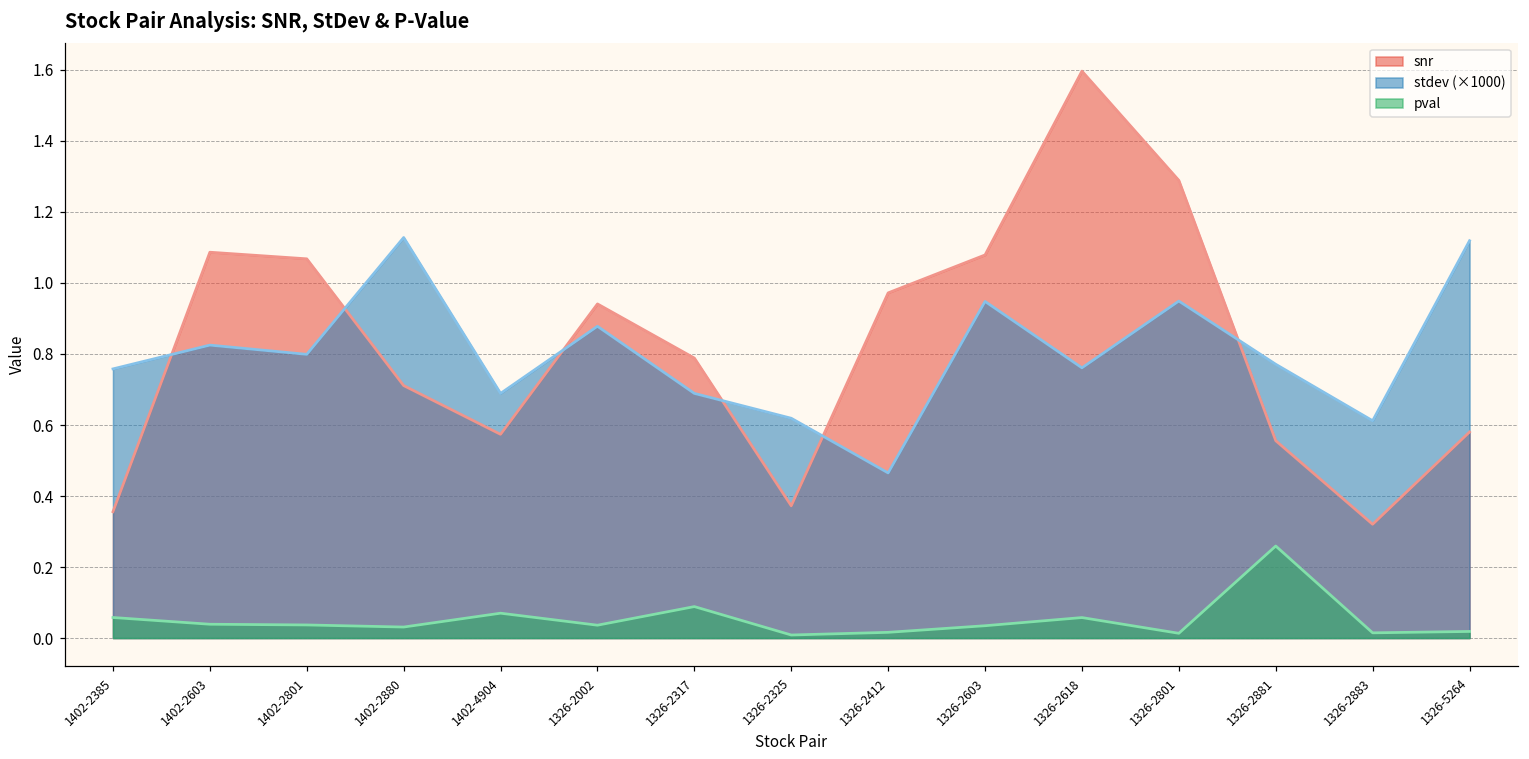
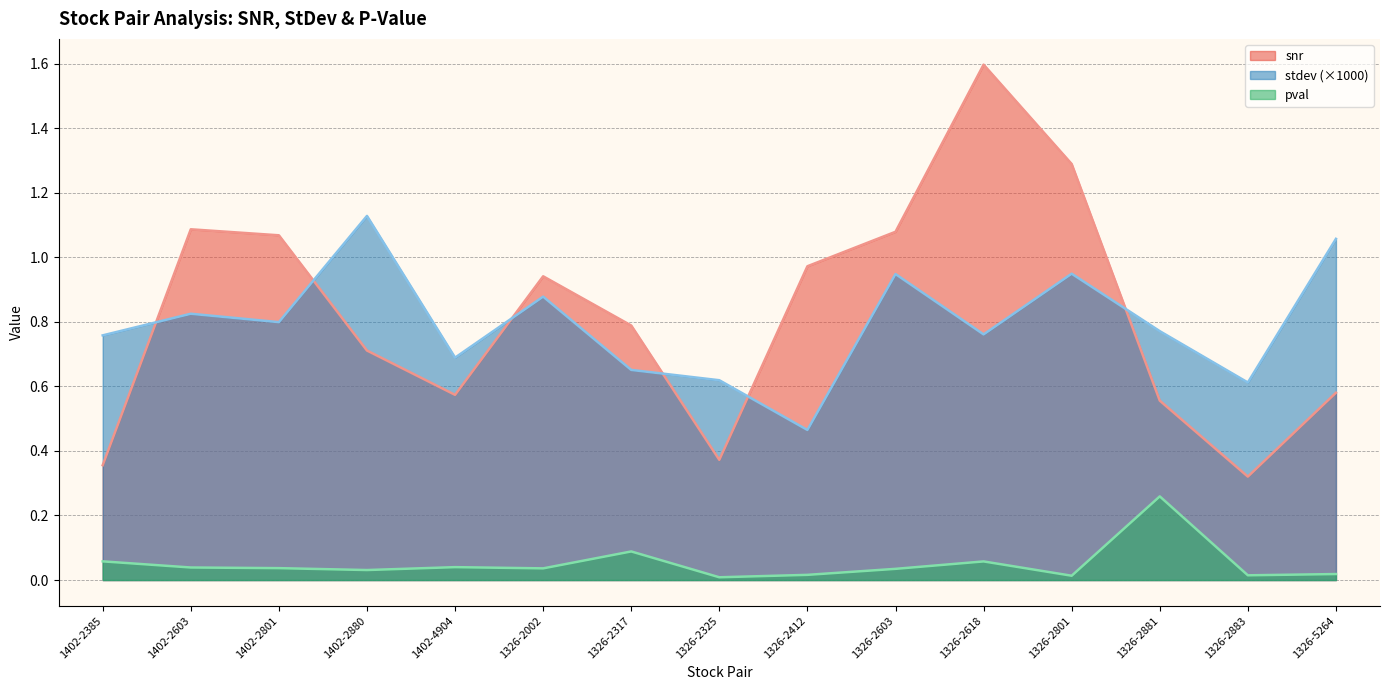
pval, 1402-4904: 0.07 -> 0.04
stdev (×1000), 1326-2317: 0.69 -> 0.65
stdev (×1000), 1326-5264: 1.12 -> 1.06
